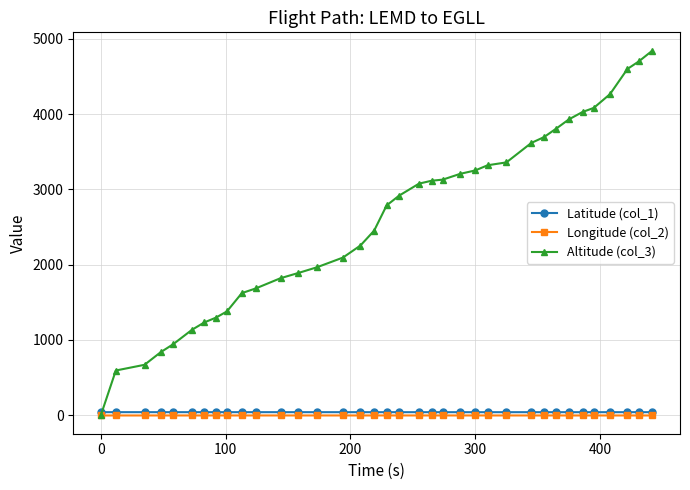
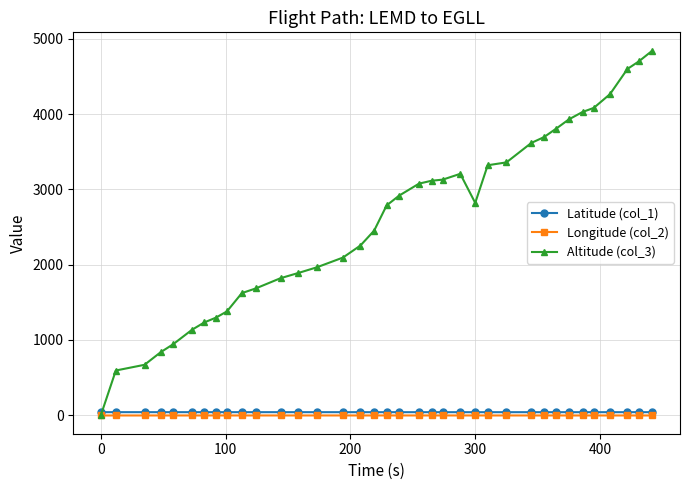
Altitude (col_3), 300: 3300 -> 2800
